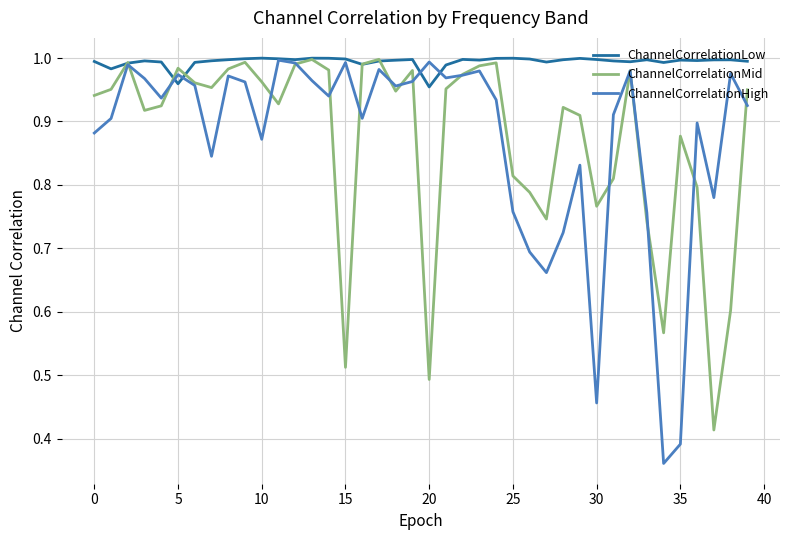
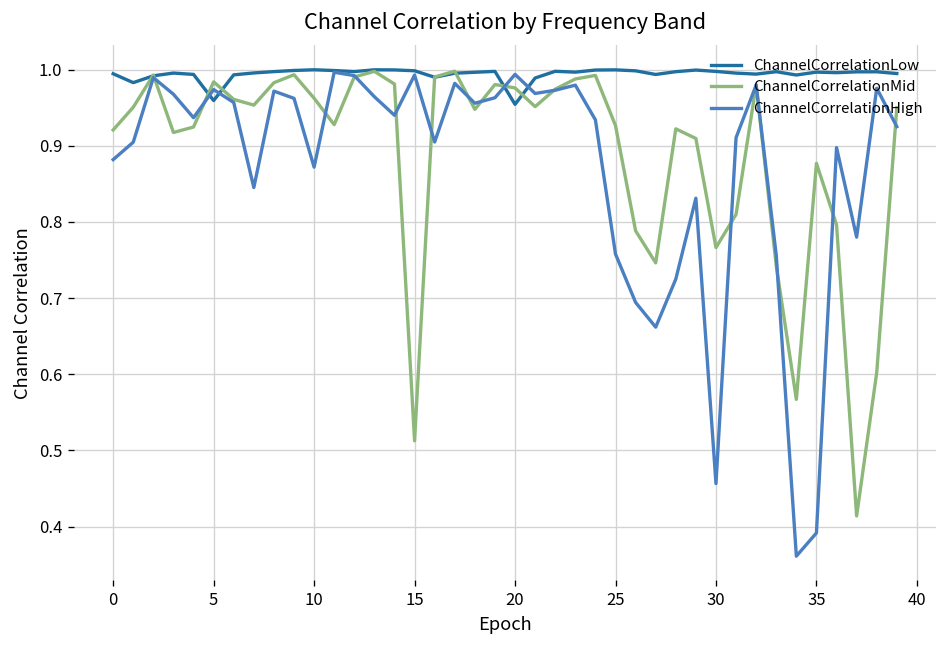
ChannelCorrelationMid, 0: 0.94 -> 0.92
ChannelCorrelationMid, 20: 0.49 -> 0.98
ChannelCorrelationMid, 25: 0.81 -> 0.93
